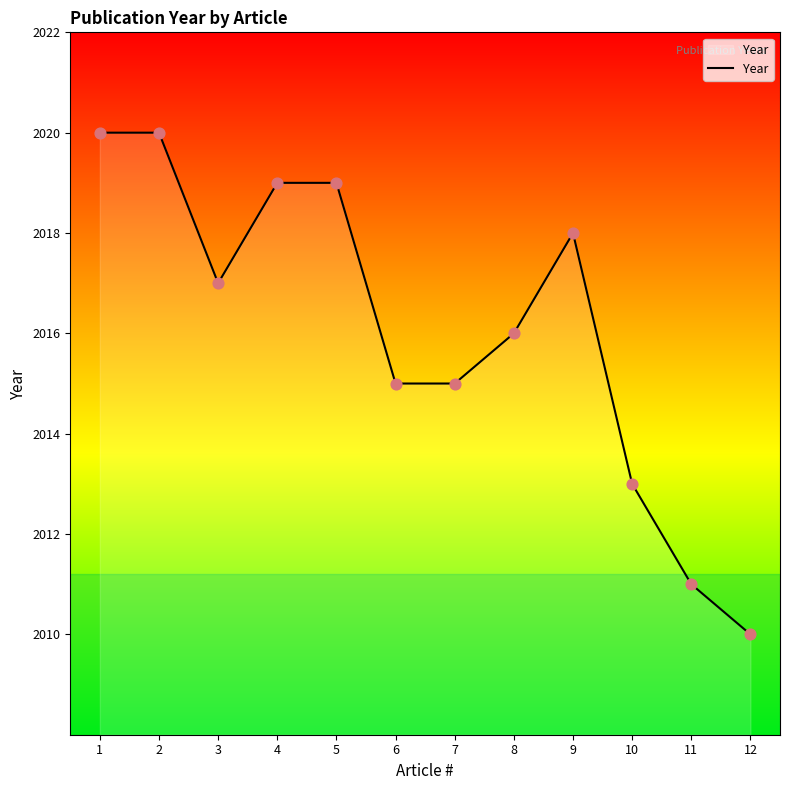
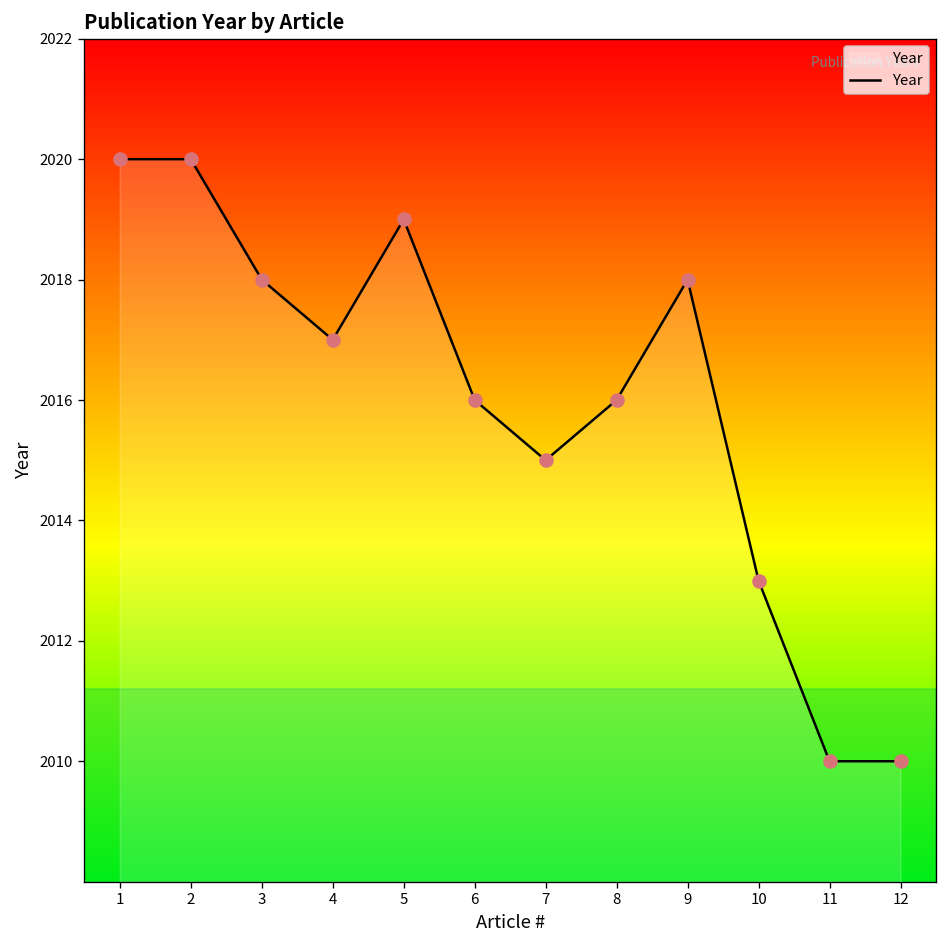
3: 2017 -> 2018
4: 2019 -> 2017
6: 2015 -> 2016
11: 2011 -> 2010
